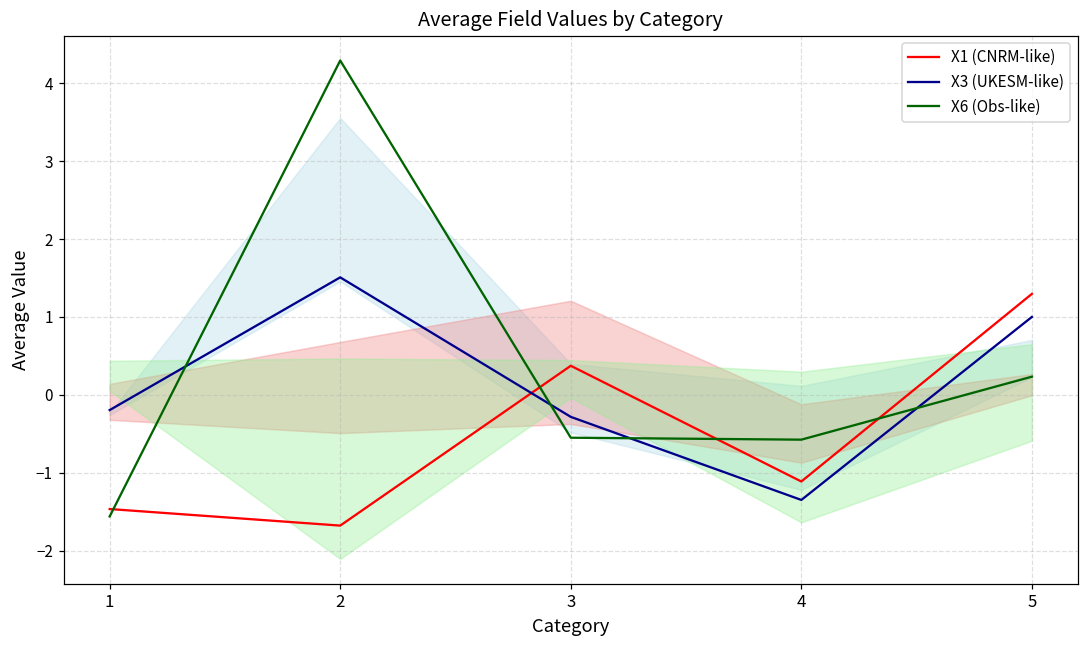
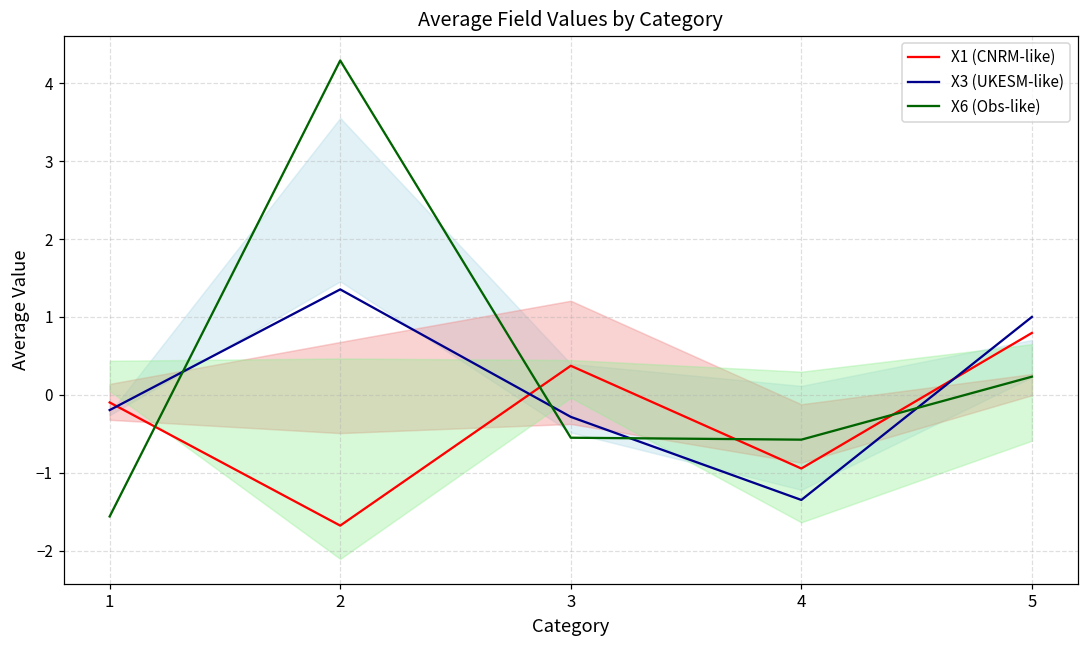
X1 (CNRM-like), 1: -1.5 -> -0.1
X3 (UKESM-like), 2: 1.5 -> 1.4
X1 (CNRM-like), 4: -1.1 -> -0.9
X1 (CNRM-like), 5: 1.3 -> 0.8
